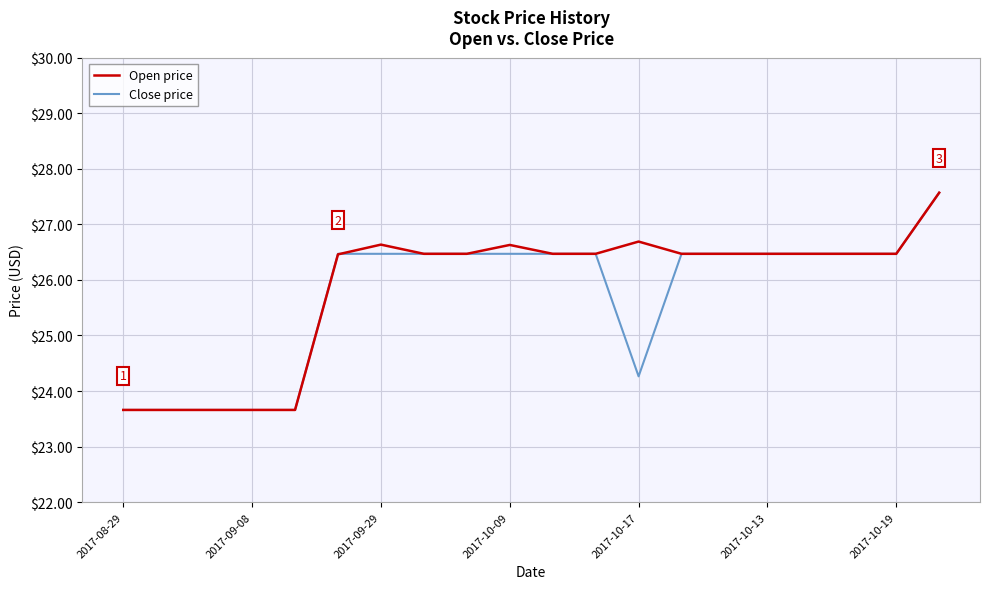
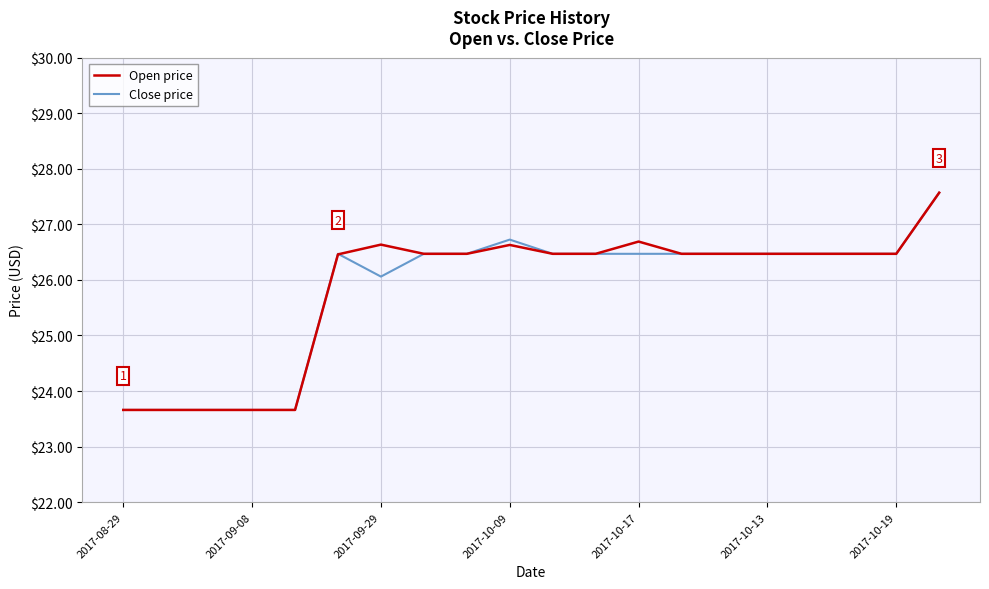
Close price, 2017-09-29: $26.5 -> $26.1
Close price, 2017-10-09: $26.5 -> $26.7
Close price, 2017-10-17: $24.3 -> $26.5
